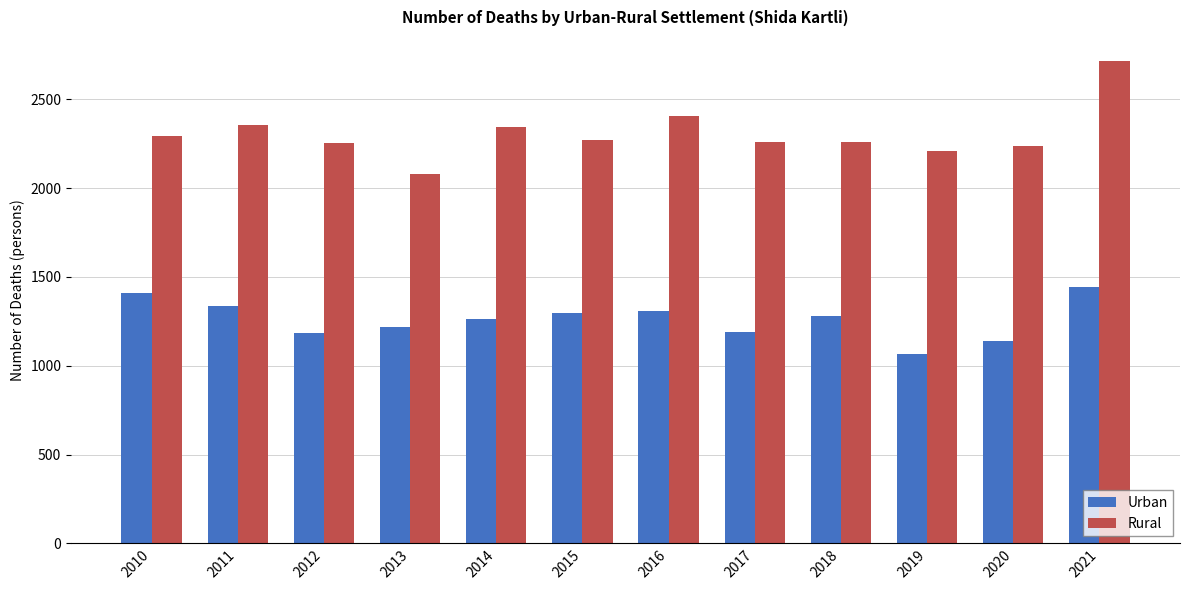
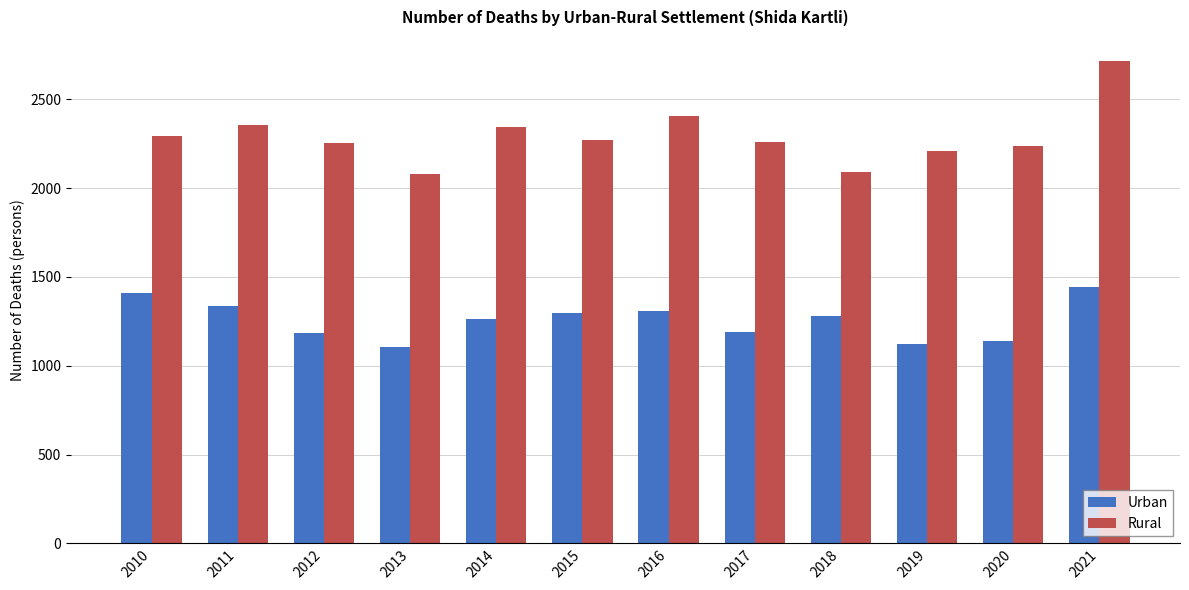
Urban, 2013: 1220 -> 1110
Rural, 2018: 2260 -> 2090
Urban, 2019: 1070 -> 1120
